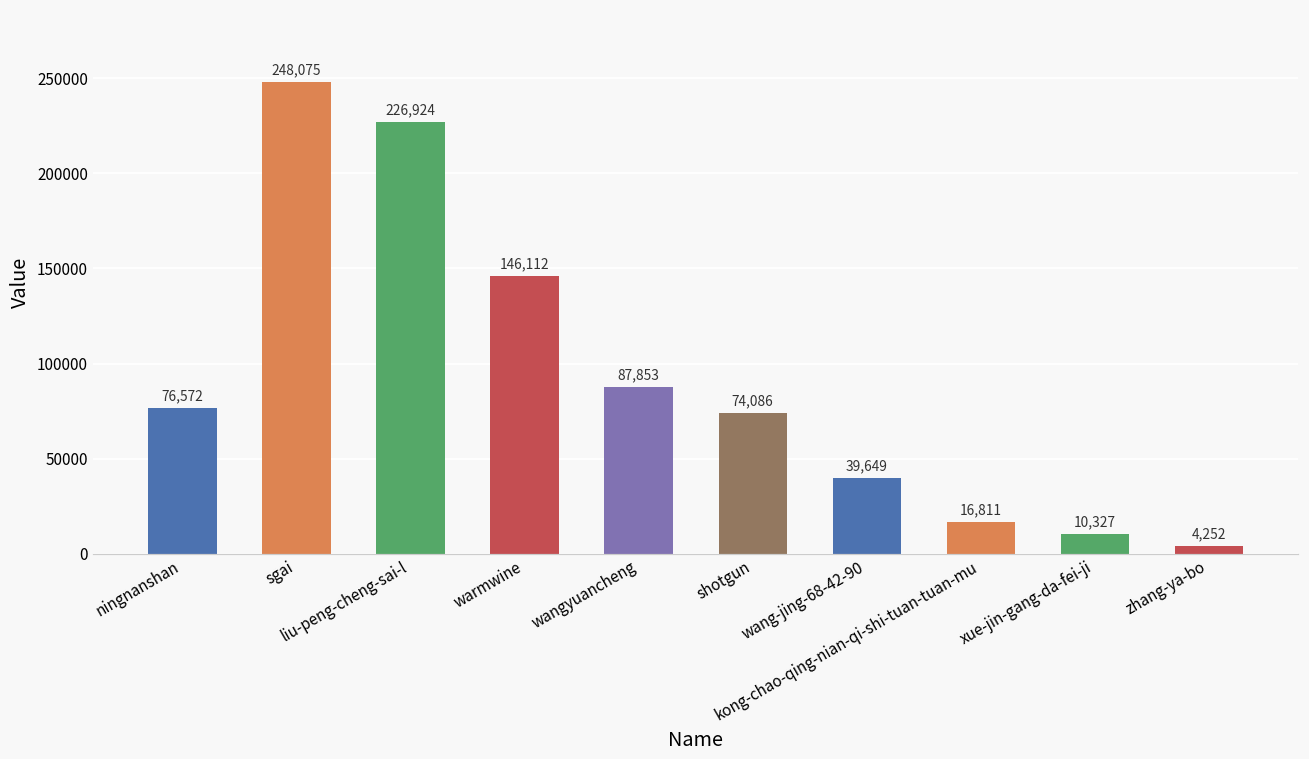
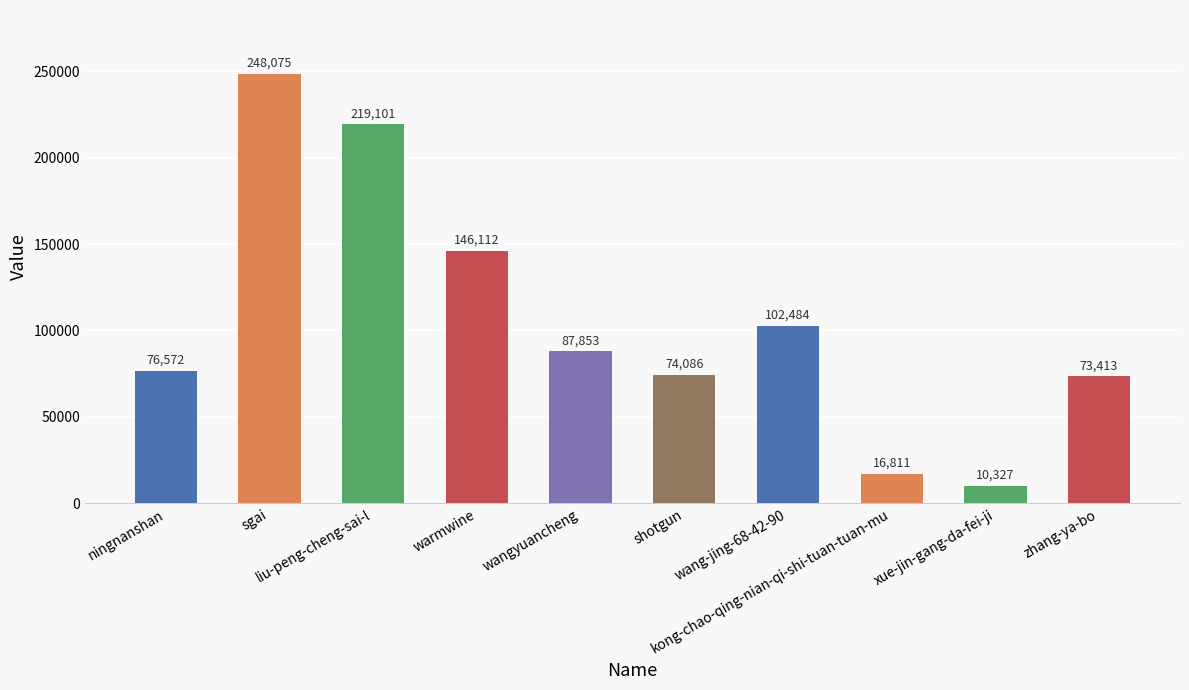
liu-peng-cheng-sai-l: 226,924 -> 219,101
wang-jing-68-42-90: 39,649 -> 102,484
zhang-ya-bo: 4,252 -> 73,413
